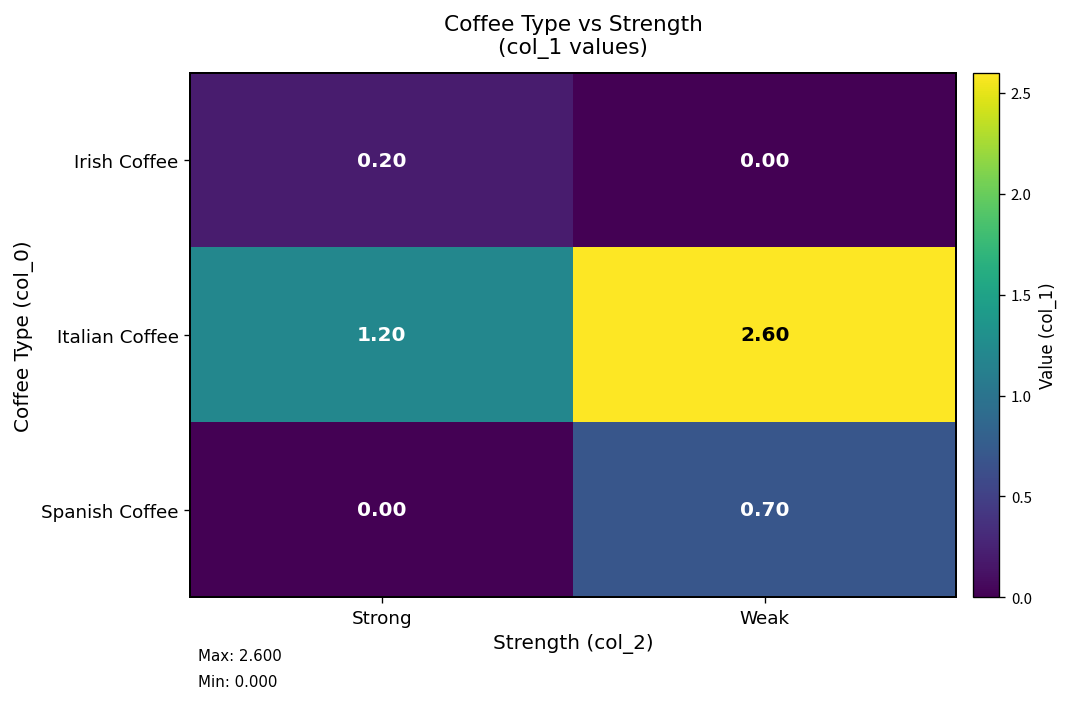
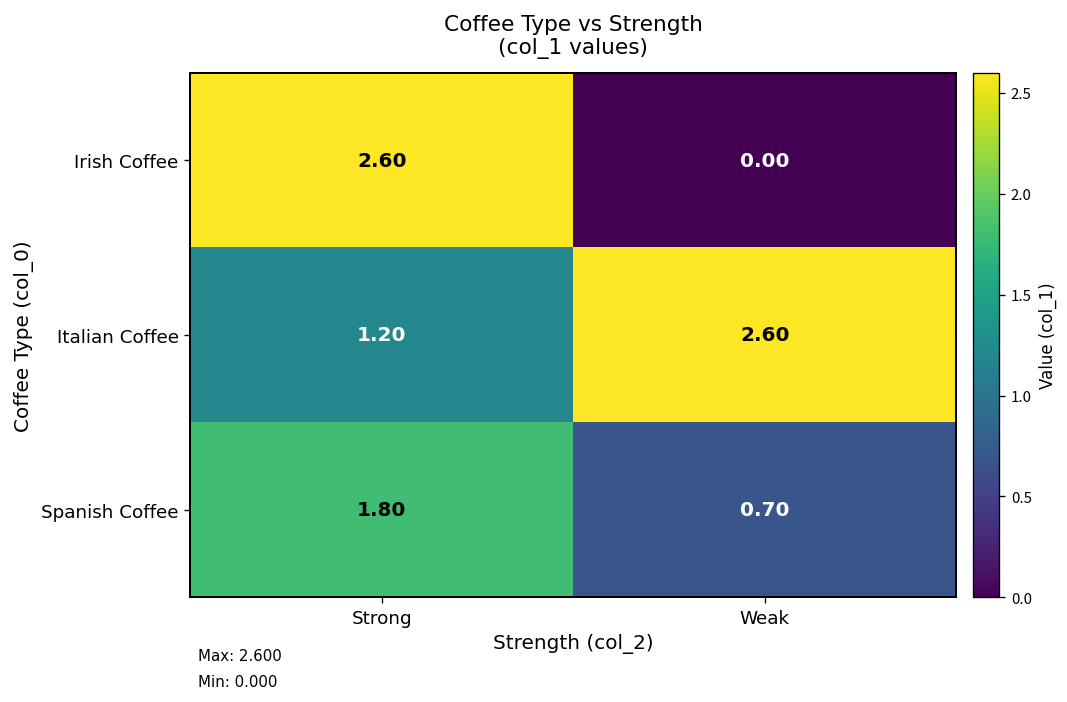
Irish Coffee, Strong: 0.20 -> 2.60
Spanish Coffee, Strong: 0.00 -> 1.80
